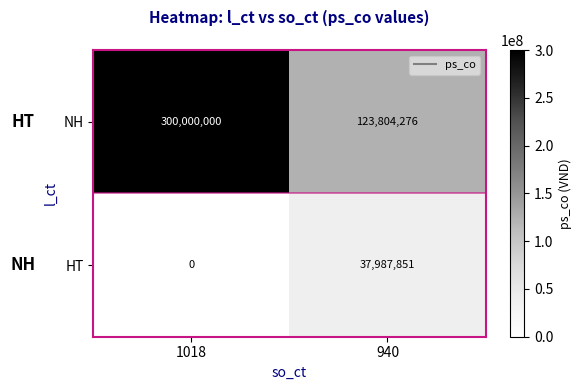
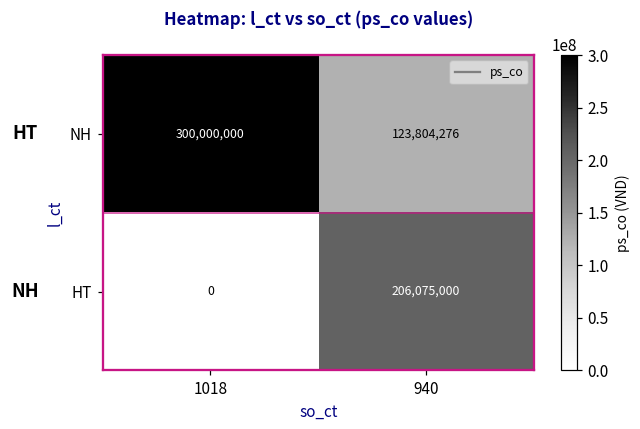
HT, 940: 37,987,851 -> 206,075,000
